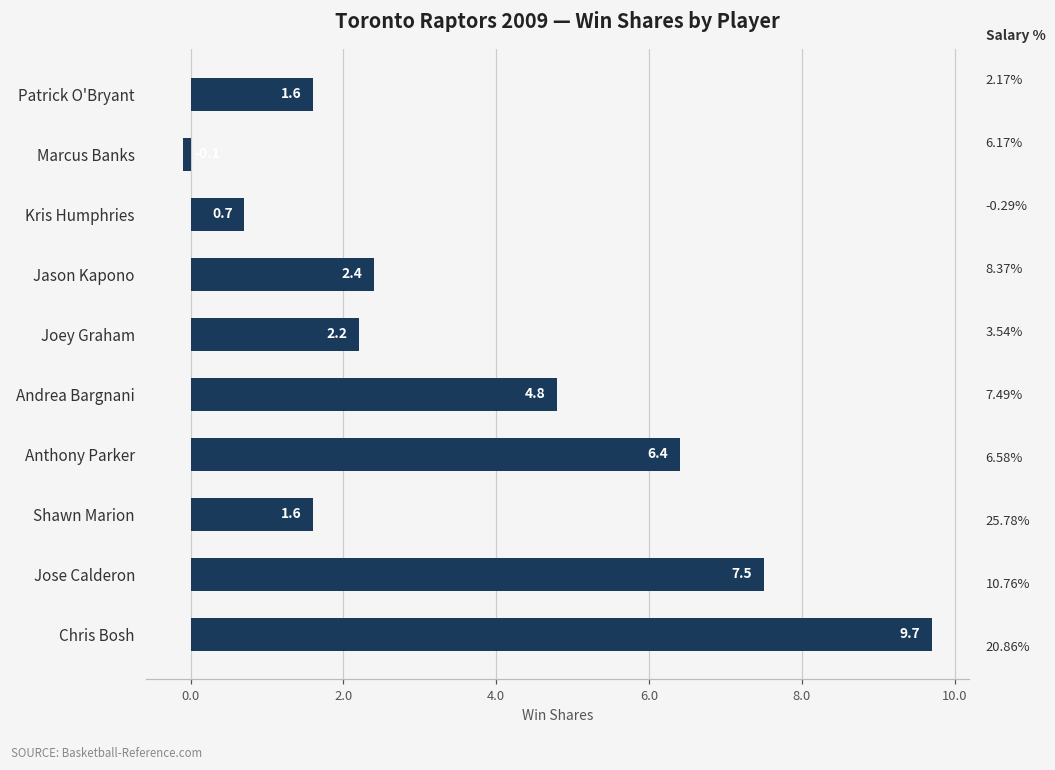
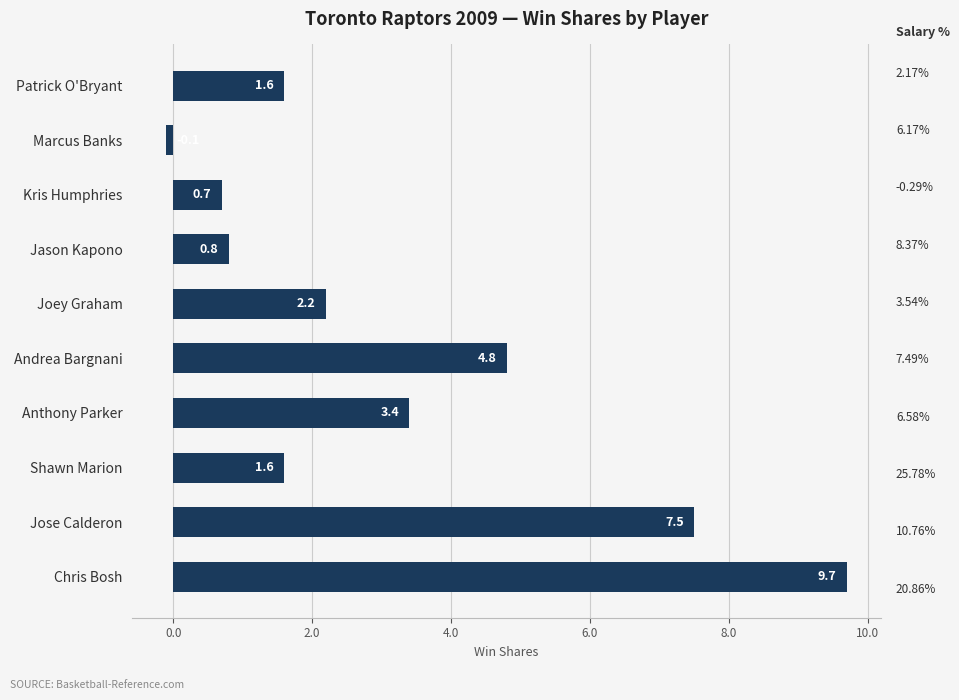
Jason Kapono: 2.4 -> 0.8
Anthony Parker: 6.4 -> 3.4
